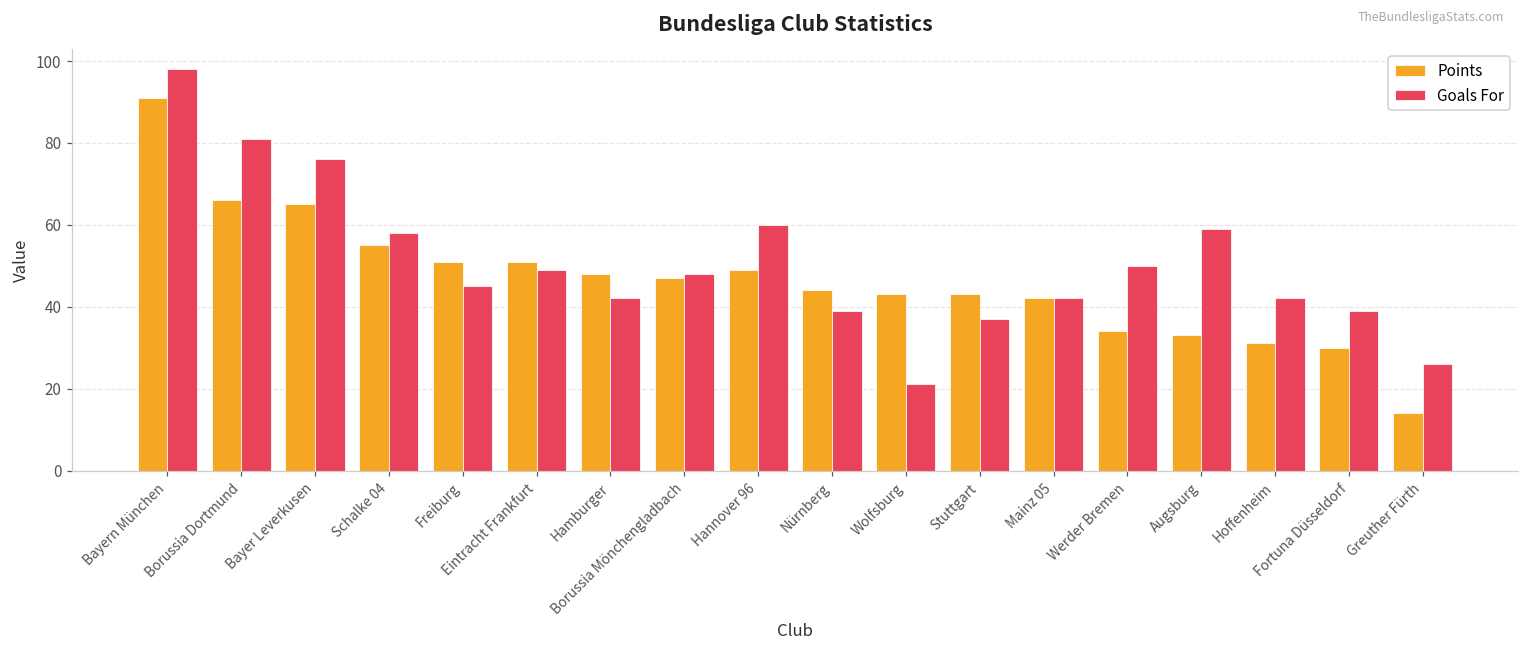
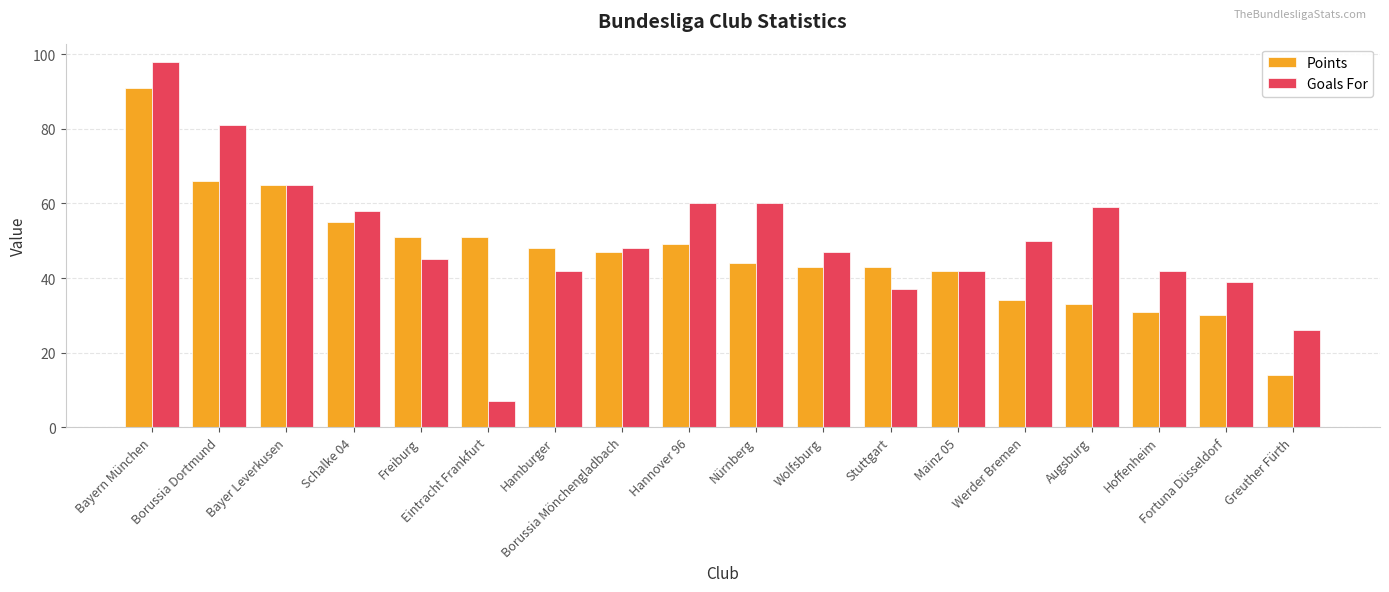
Goals For, Bayer Leverkusen: 76 -> 65
Goals For, Eintracht Frankfurt: 49 -> 7
Goals For, Nürnberg: 39 -> 60
Goals For, Wolfsburg: 21 -> 47
